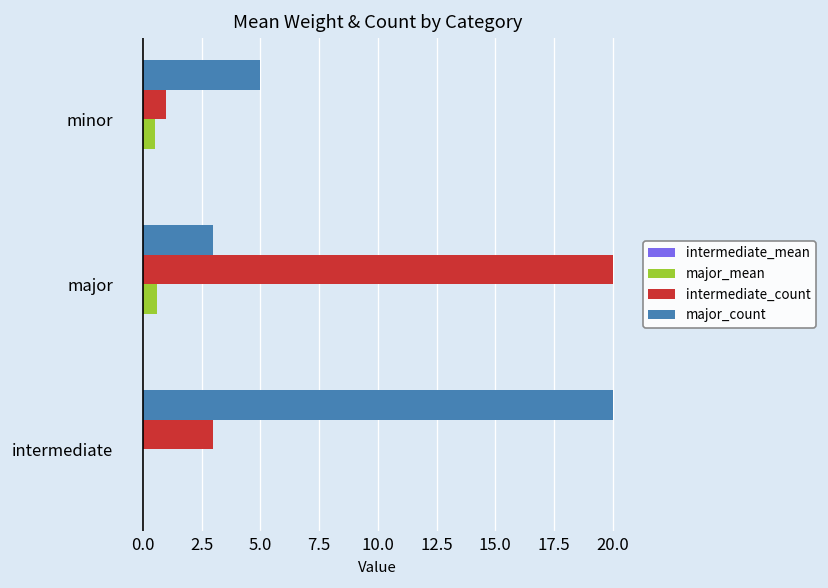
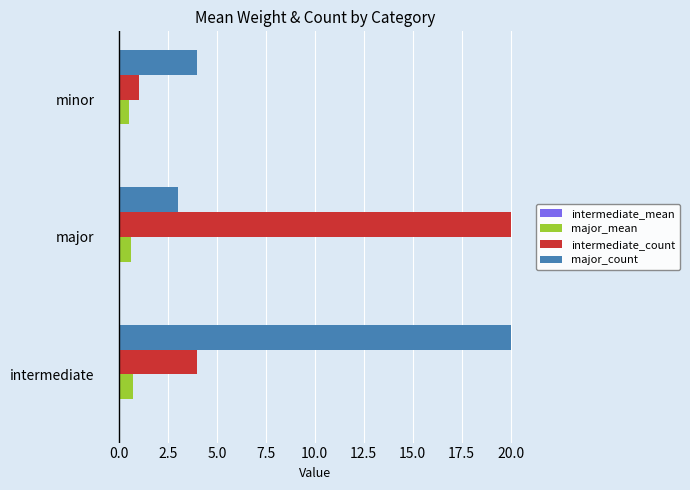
major_count, minor: 5 -> 4
intermediate_count, intermediate: 3 -> 4
major_mean, intermediate: 0.0 -> 0.7
